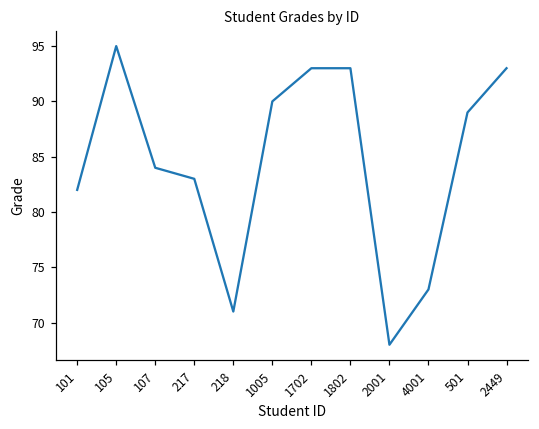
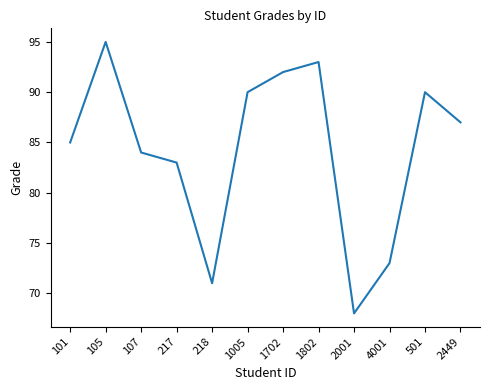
101: 82 -> 85
1702: 93 -> 92
501: 89 -> 90
2449: 93 -> 87
